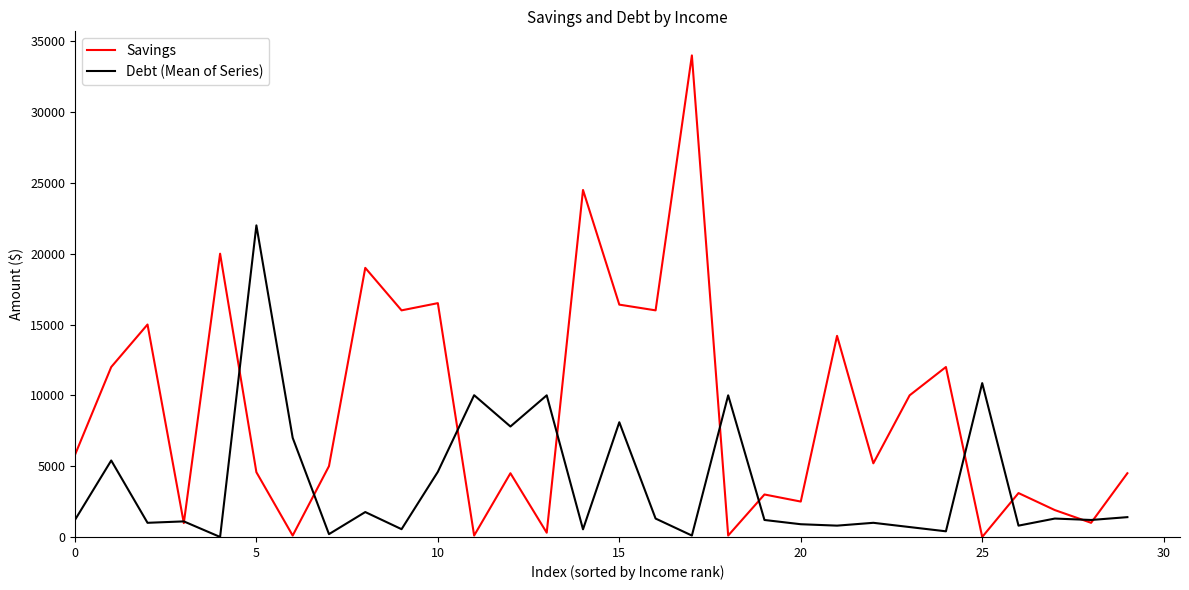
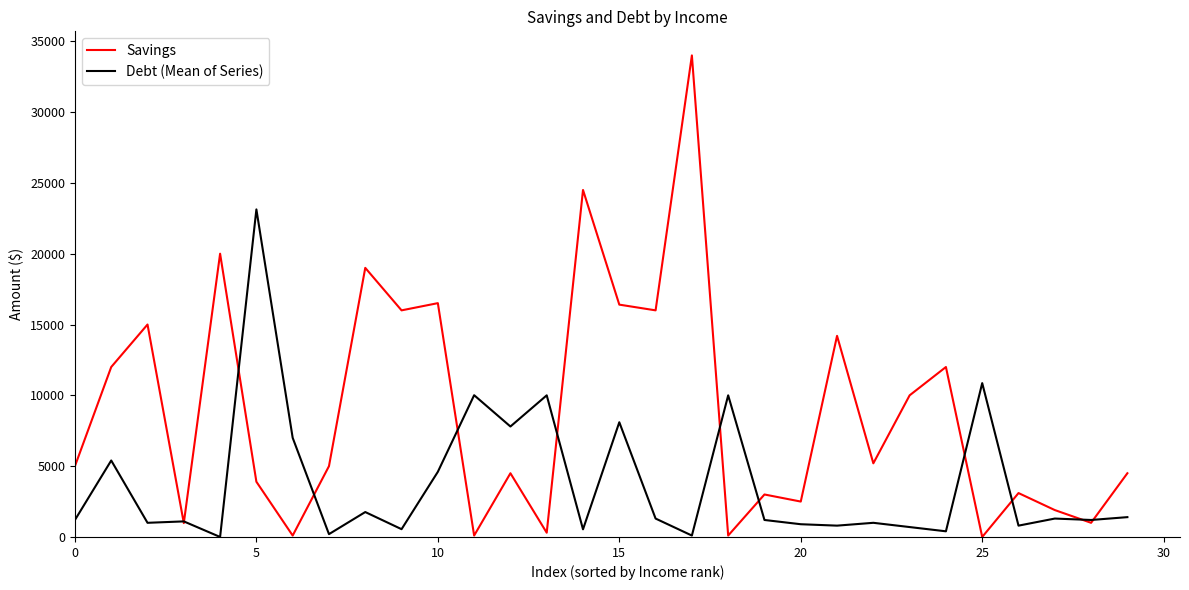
Savings, 0: 5800 -> 5000
Savings, 5: 4600 -> 3900
Debt (Mean of Series), 5: 22000 -> 23100
